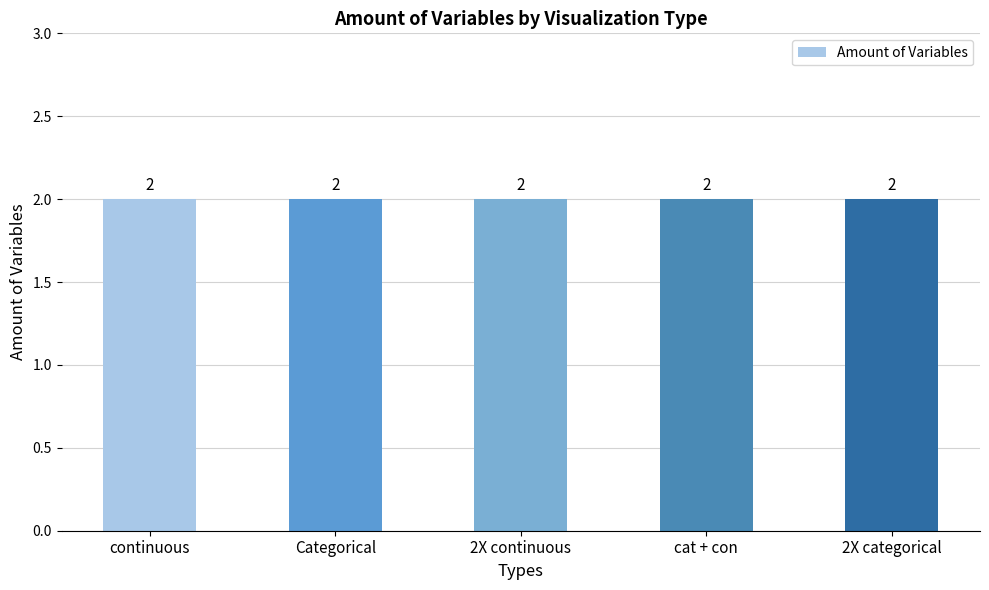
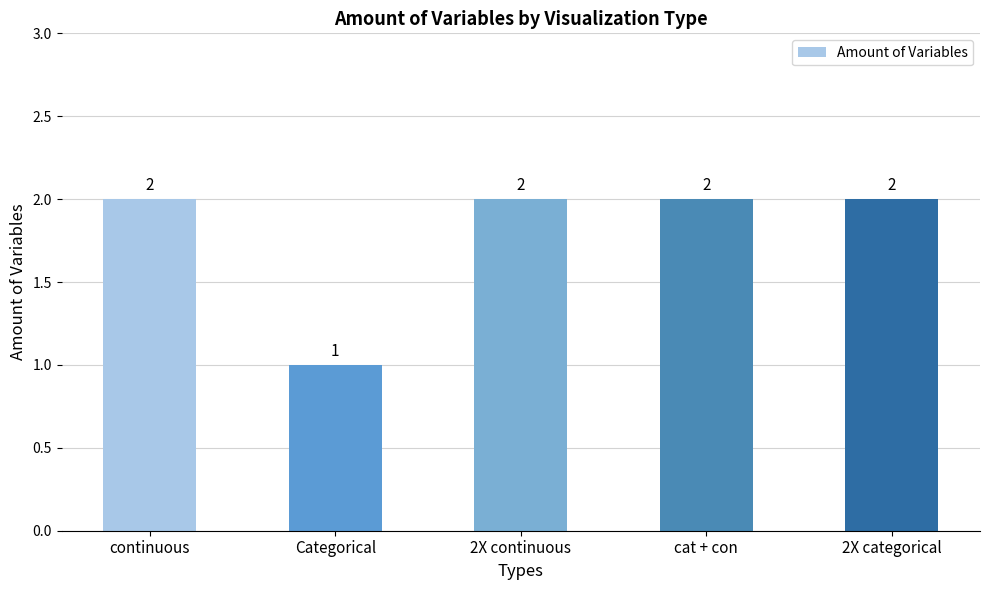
Categorical: 2 -> 1
